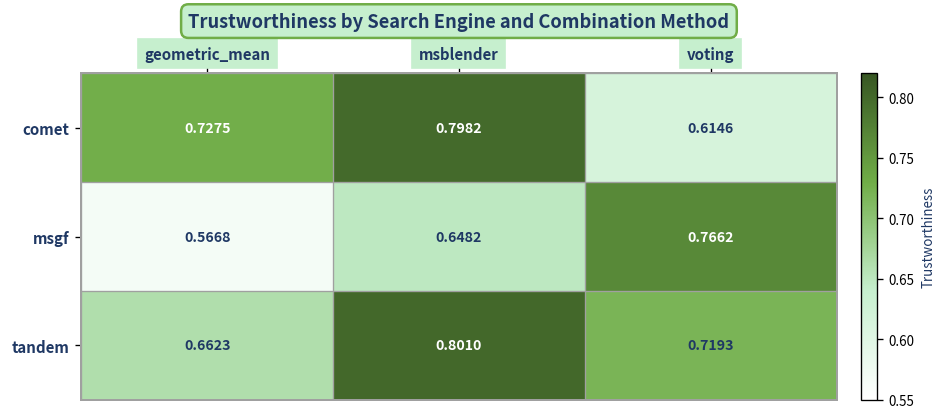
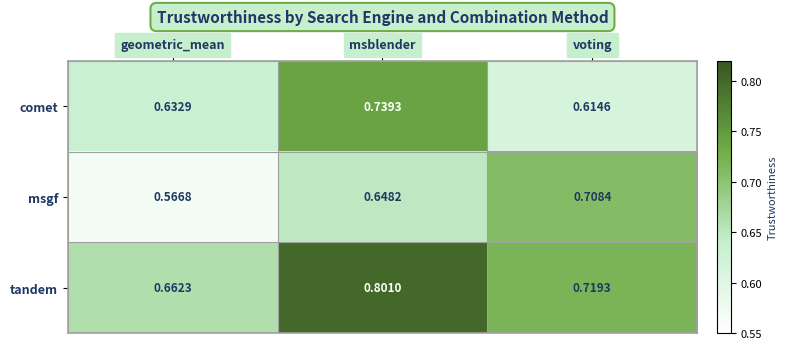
comet, geometric_mean: 0.7275 -> 0.6329
comet, msblender: 0.7982 -> 0.7393
msgf, voting: 0.7662 -> 0.7084
